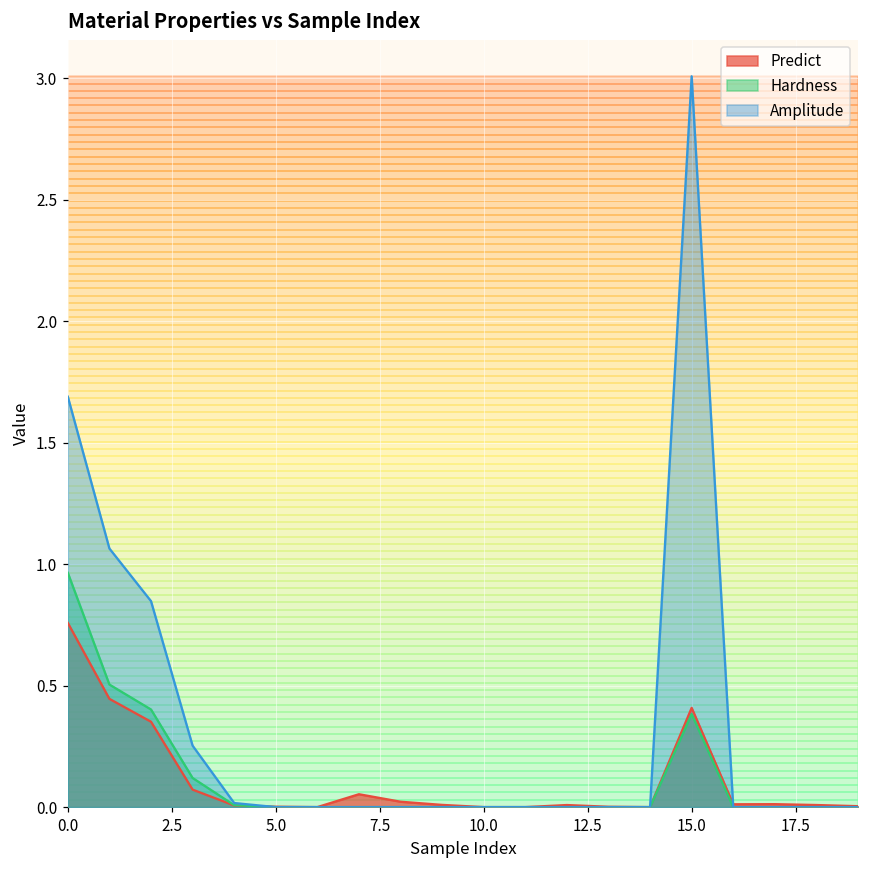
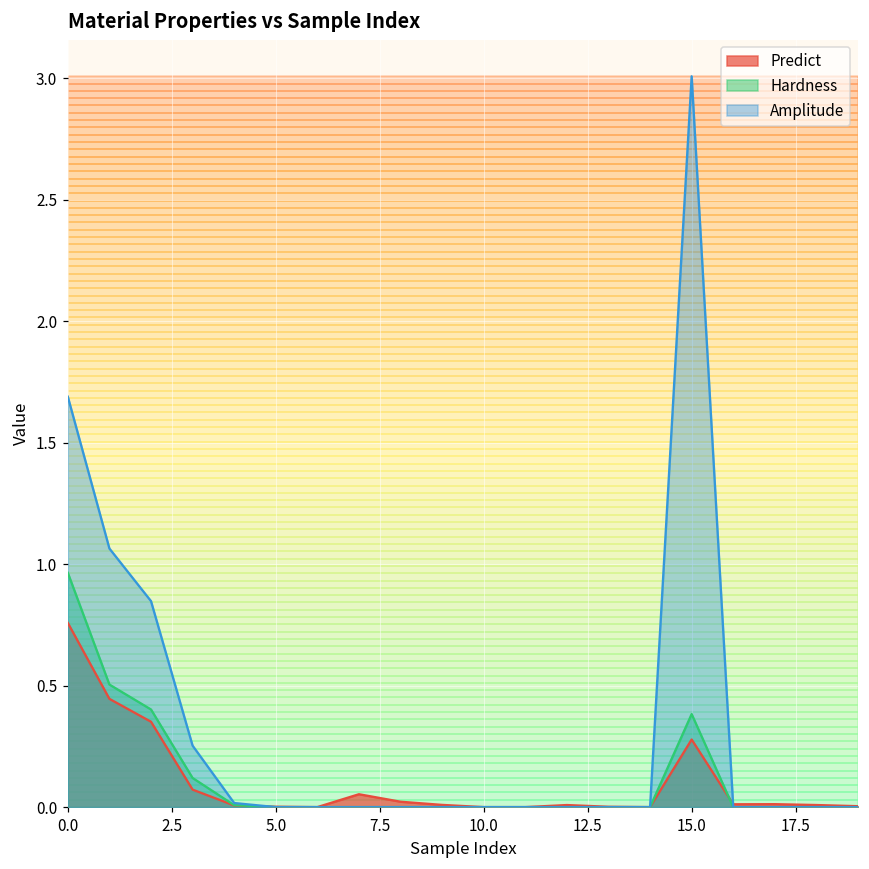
Predict, 15.0: 0.41 -> 0.28
